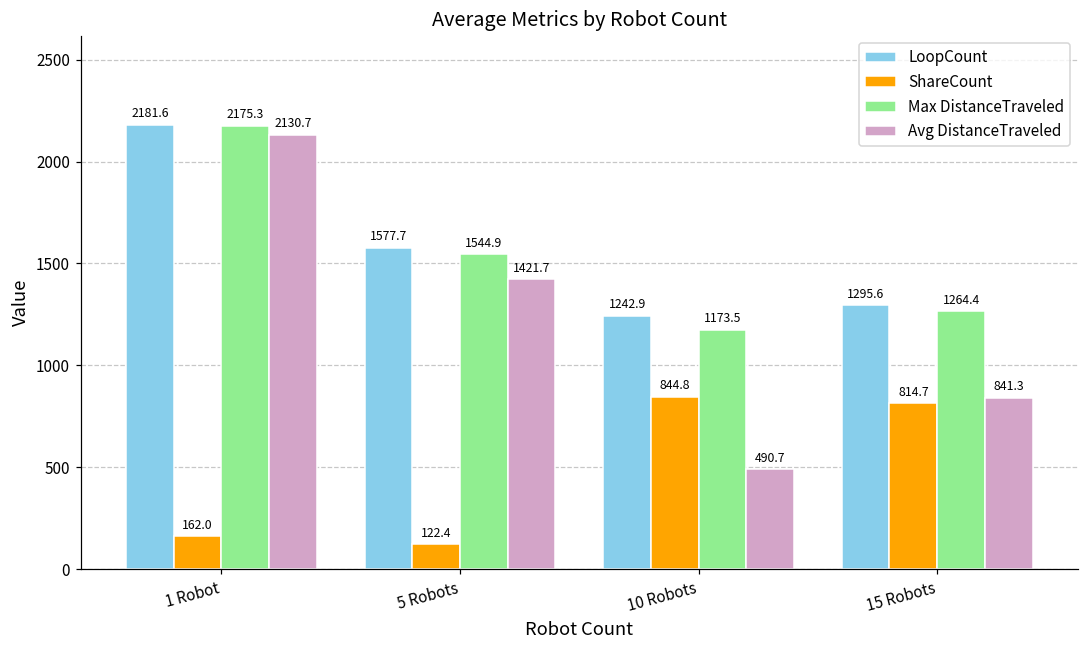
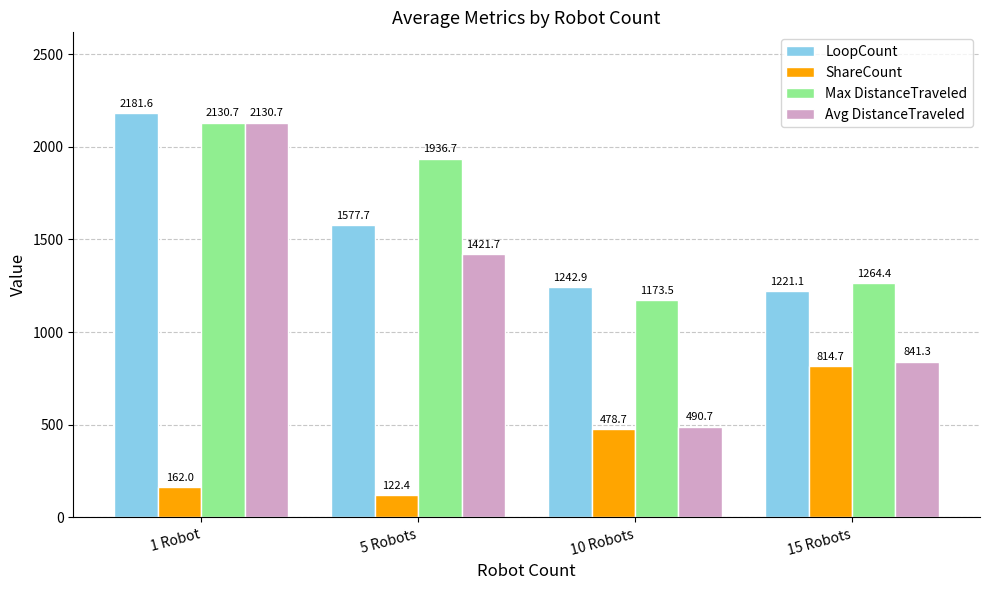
Max DistanceTraveled, 1 Robot: 2175.3 -> 2130.7
Max DistanceTraveled, 5 Robots: 1544.9 -> 1936.7
ShareCount, 10 Robots: 844.8 -> 478.7
LoopCount, 15 Robots: 1295.6 -> 1221.1
